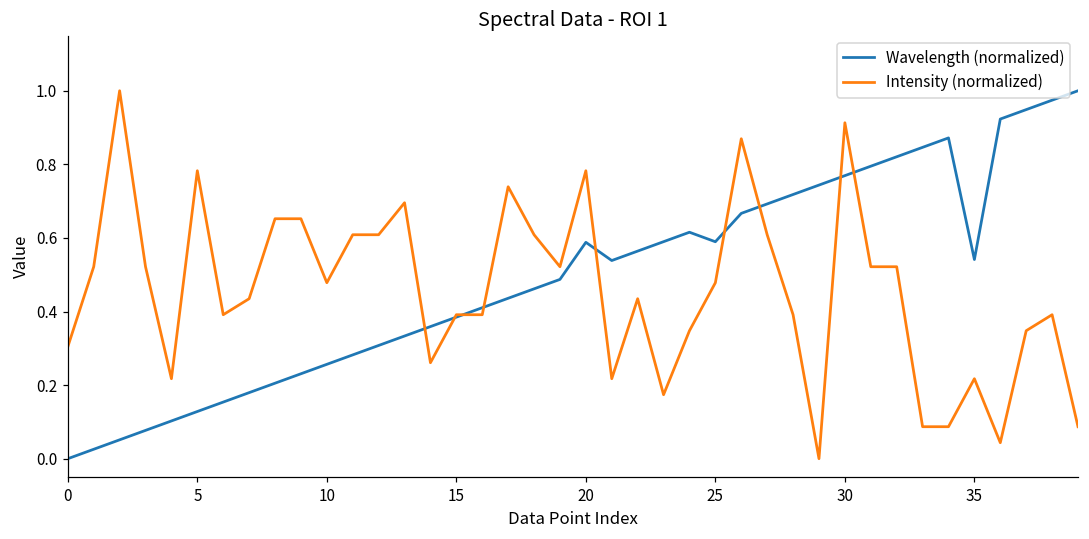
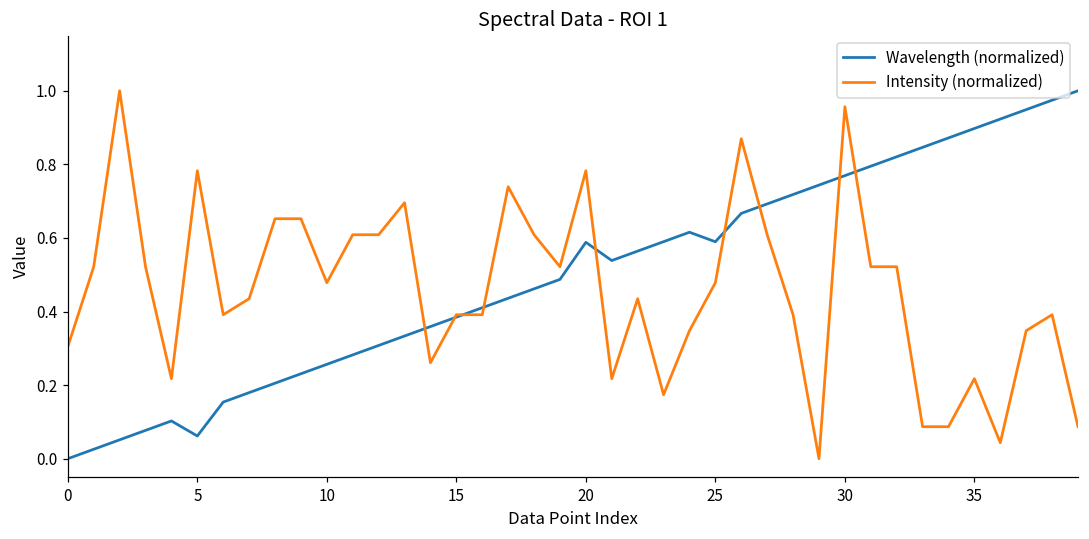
Wavelength (normalized), 5: 0.13 -> 0.06
Intensity (normalized), 30: 0.91 -> 0.96
Wavelength (normalized), 35: 0.54 -> 0.90
